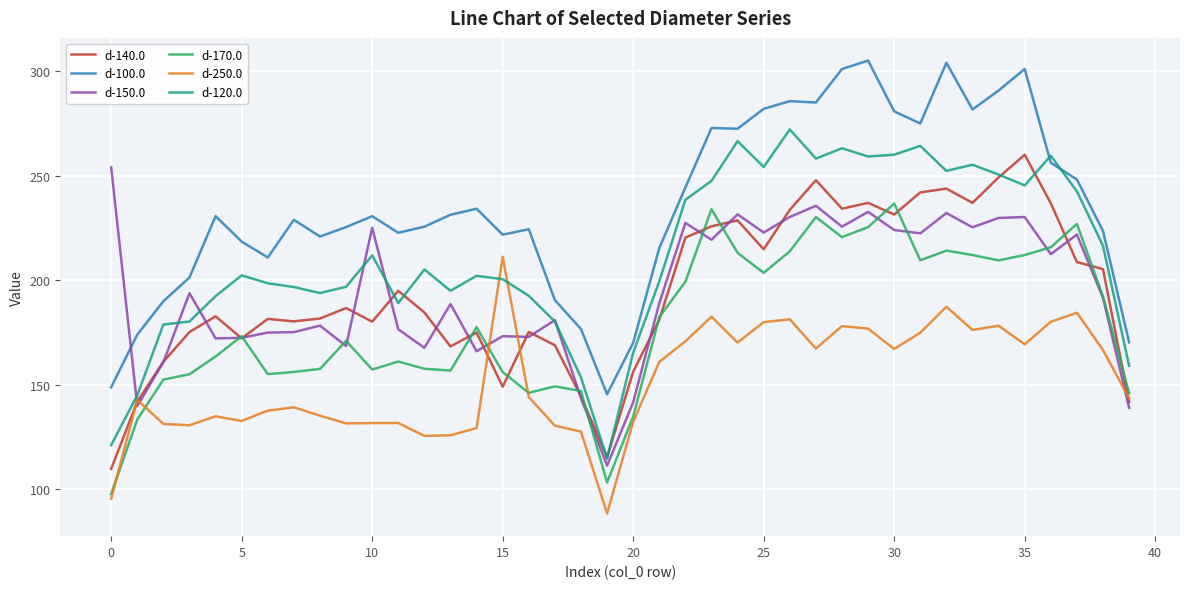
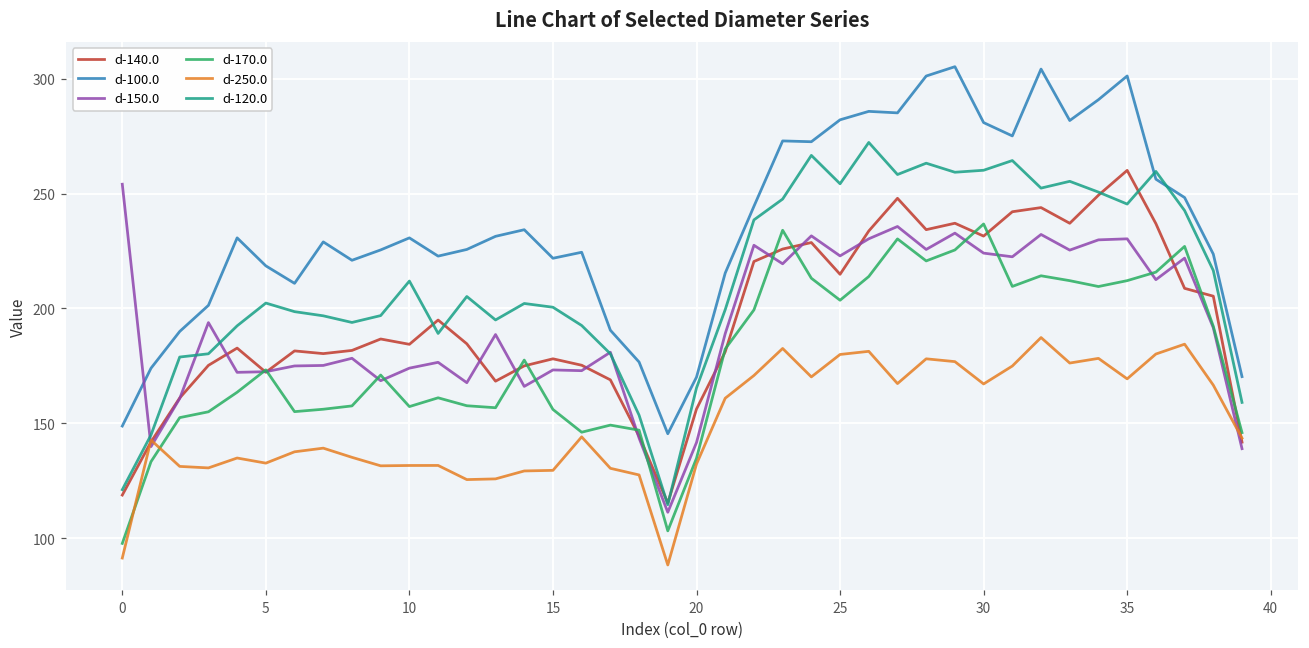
d-140.0, 0: 110 -> 119
d-250.0, 0: 95 -> 91
d-140.0, 10: 180 -> 184
d-150.0, 10: 225 -> 174
d-140.0, 15: 149 -> 178
d-250.0, 15: 211 -> 130
